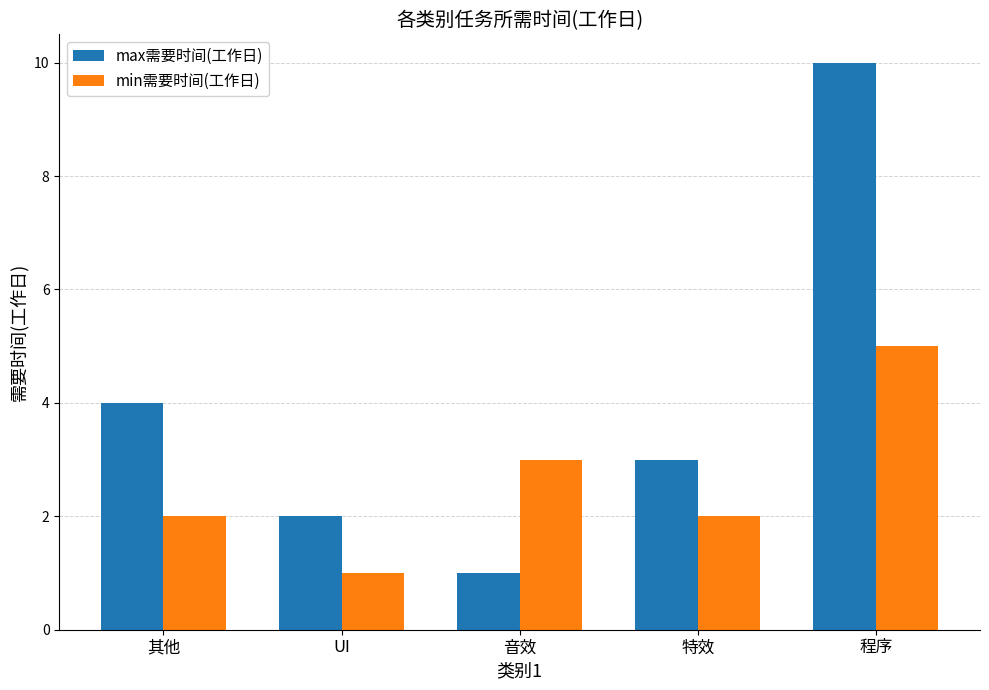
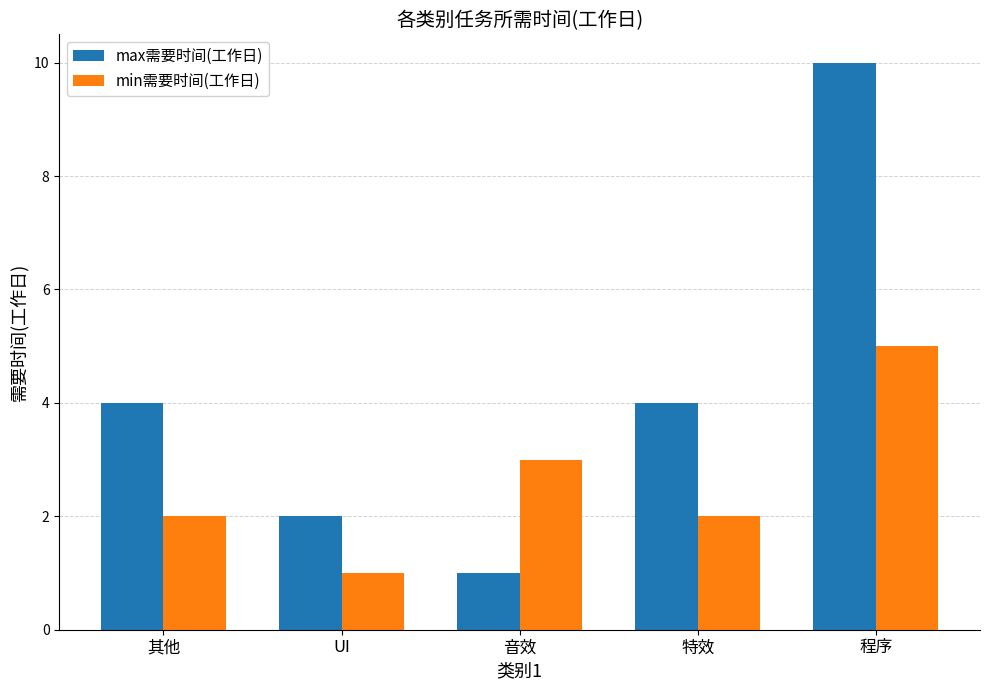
max需要时间(工作日), 特效: 3 -> 4
